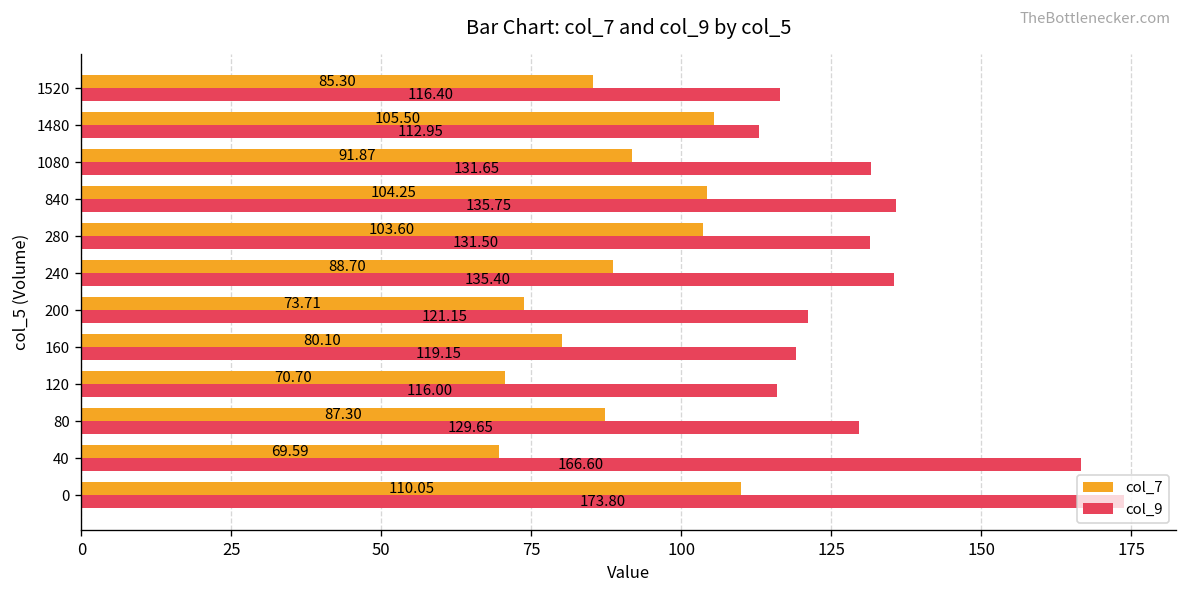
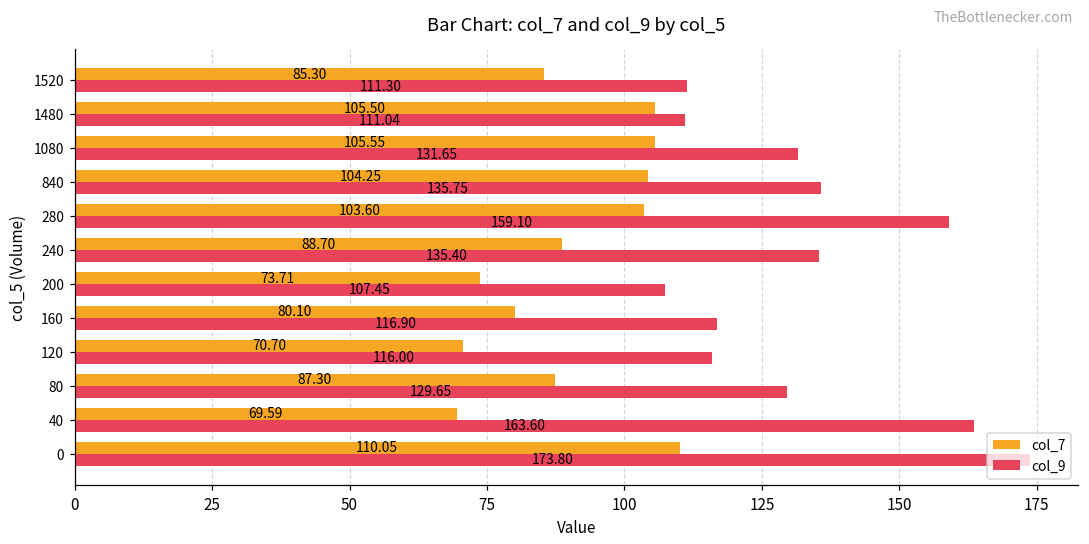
col_9, 1520: 116.40 -> 111.30
col_9, 1480: 112.95 -> 111.04
col_7, 1080: 91.87 -> 105.55
col_9, 280: 131.50 -> 159.10
col_9, 200: 121.15 -> 107.45
col_9, 160: 119.15 -> 116.90
col_9, 40: 166.60 -> 163.60
